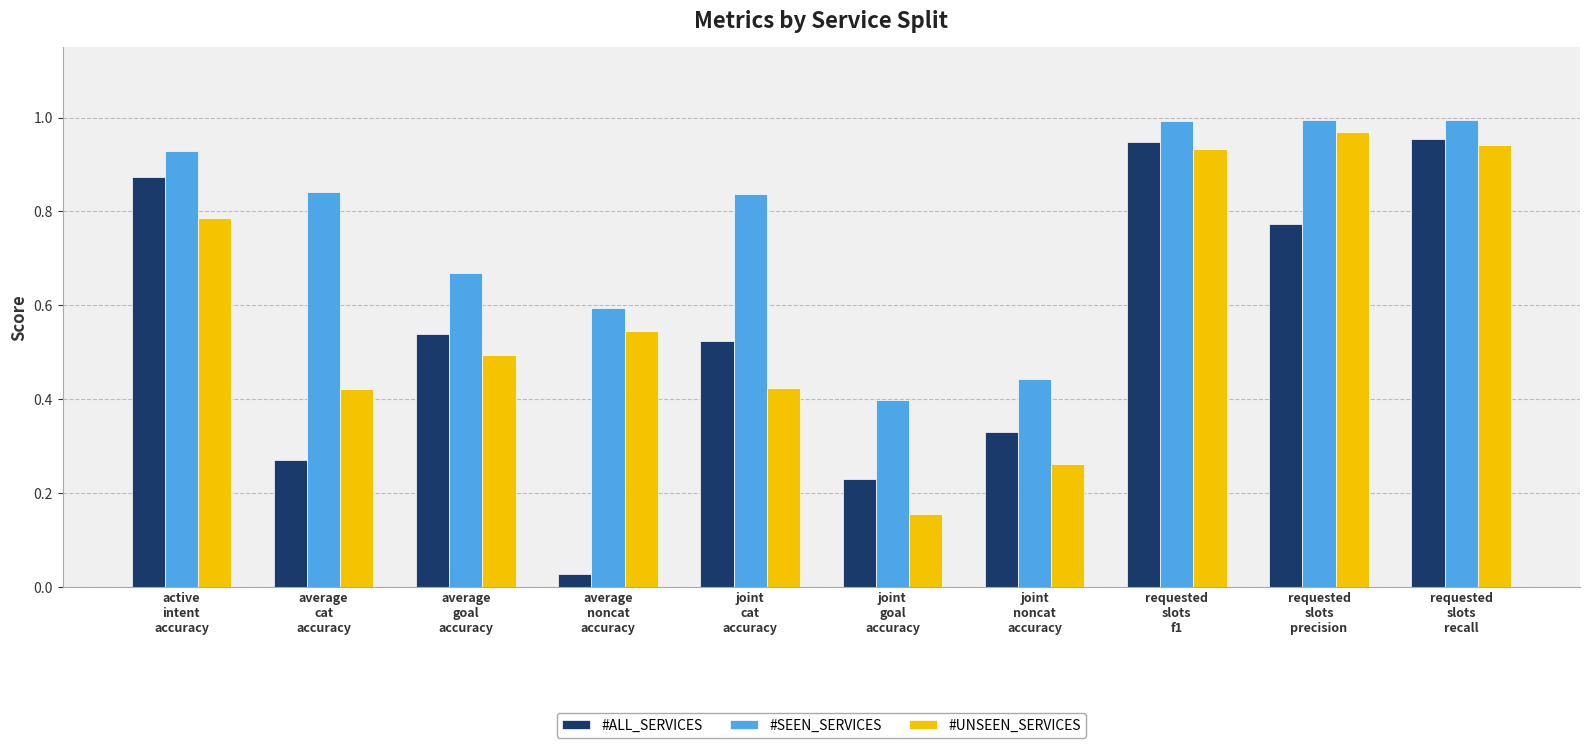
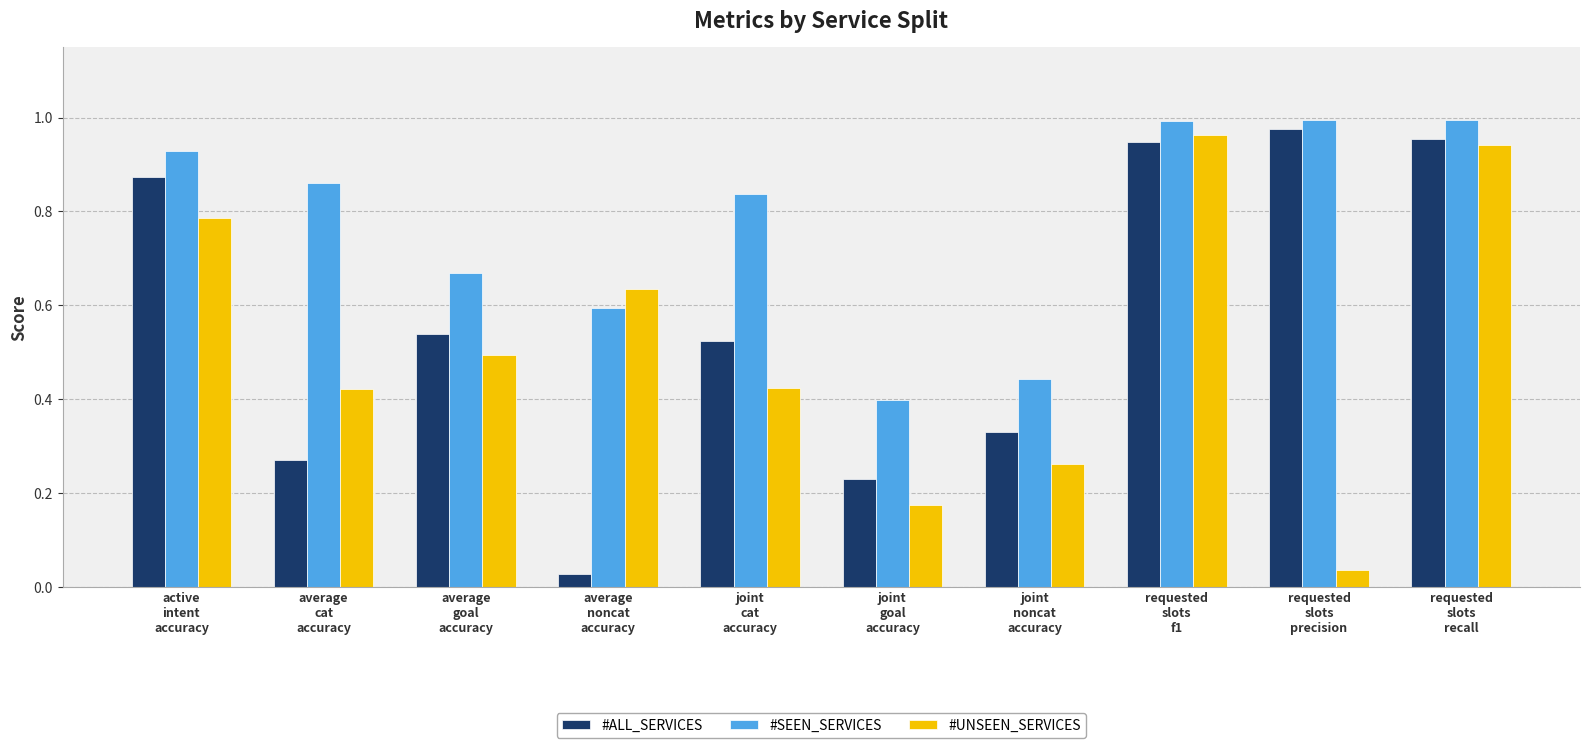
#SEEN_SERVICES, average cat accuracy: 0.84 -> 0.86
#UNSEEN_SERVICES, average noncat accuracy: 0.54 -> 0.63
#UNSEEN_SERVICES, joint goal accuracy: 0.16 -> 0.18
#UNSEEN_SERVICES, requested slots f1: 0.93 -> 0.96
#ALL_SERVICES, requested slots precision: 0.77 -> 0.98
#UNSEEN_SERVICES, requested slots precision: 0.97 -> 0.04
